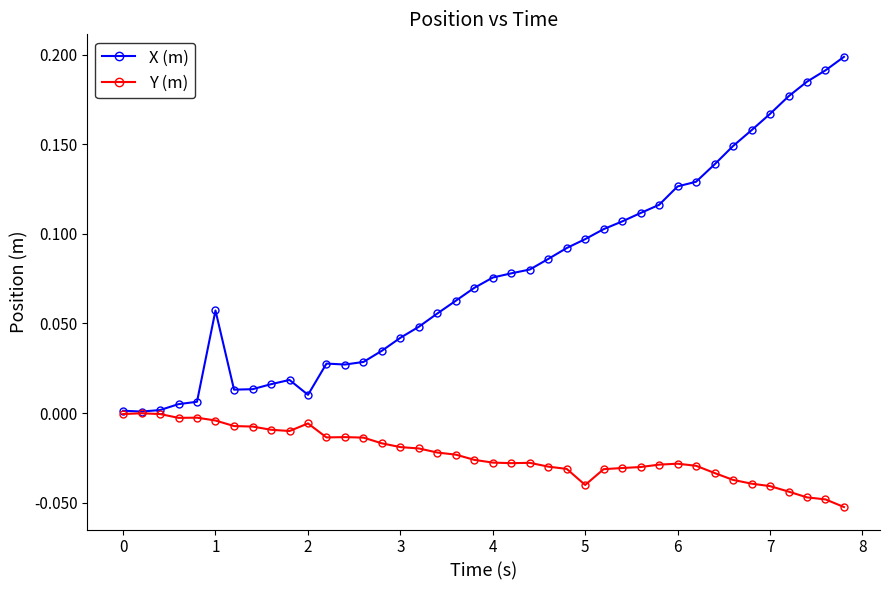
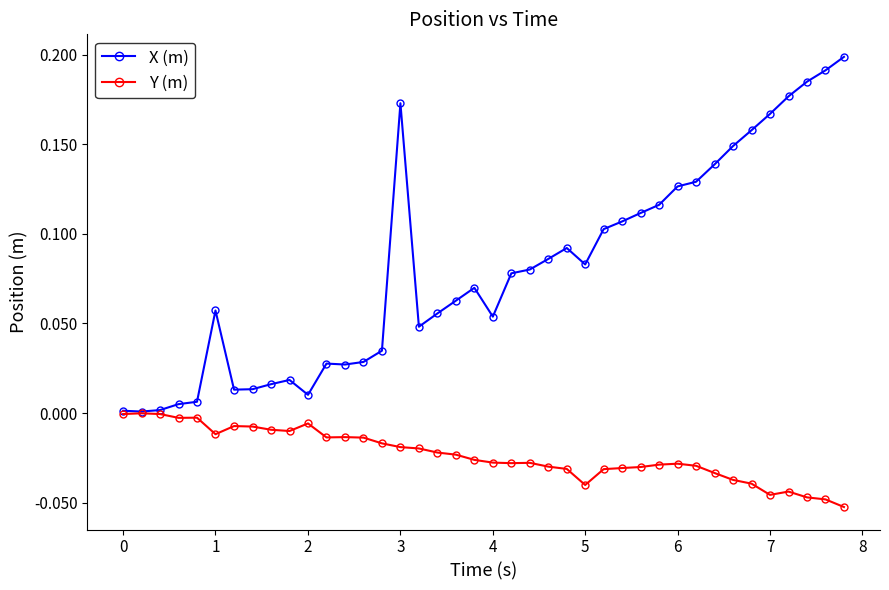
Y (m), 1: -0.004 -> -0.012
X (m), 3: 0.042 -> 0.173
X (m), 4: 0.076 -> 0.054
X (m), 5: 0.097 -> 0.083
Y (m), 7: -0.041 -> -0.046
